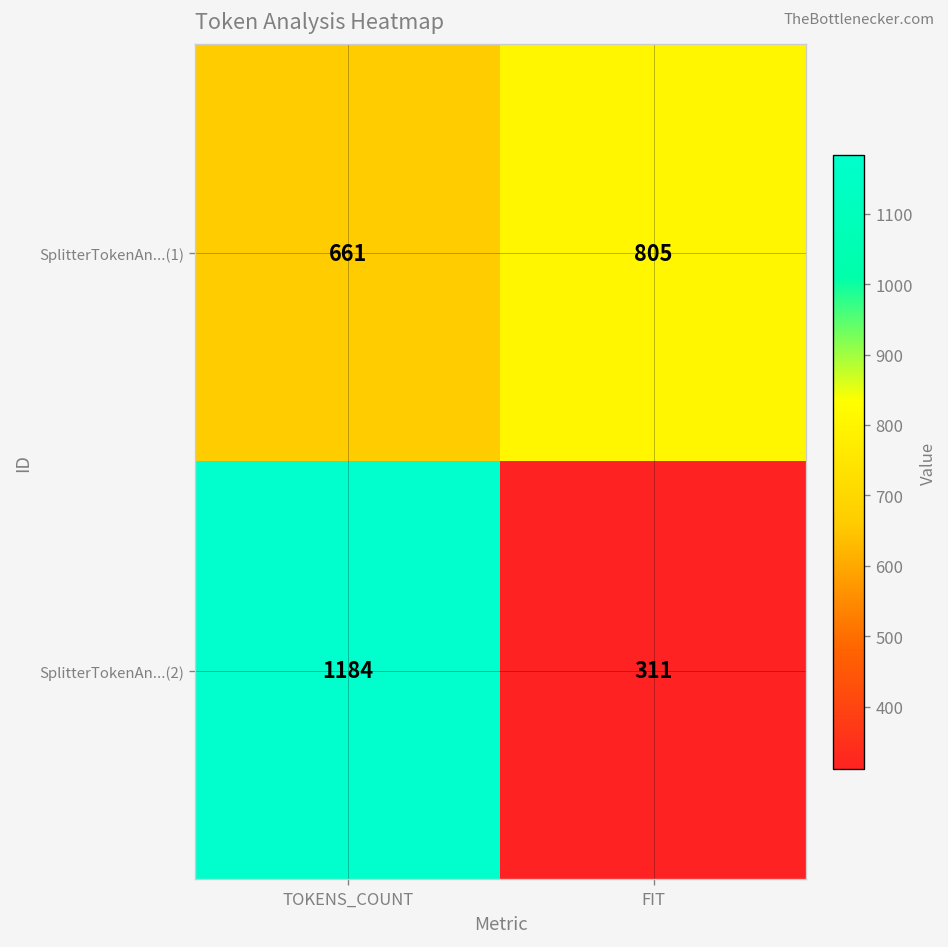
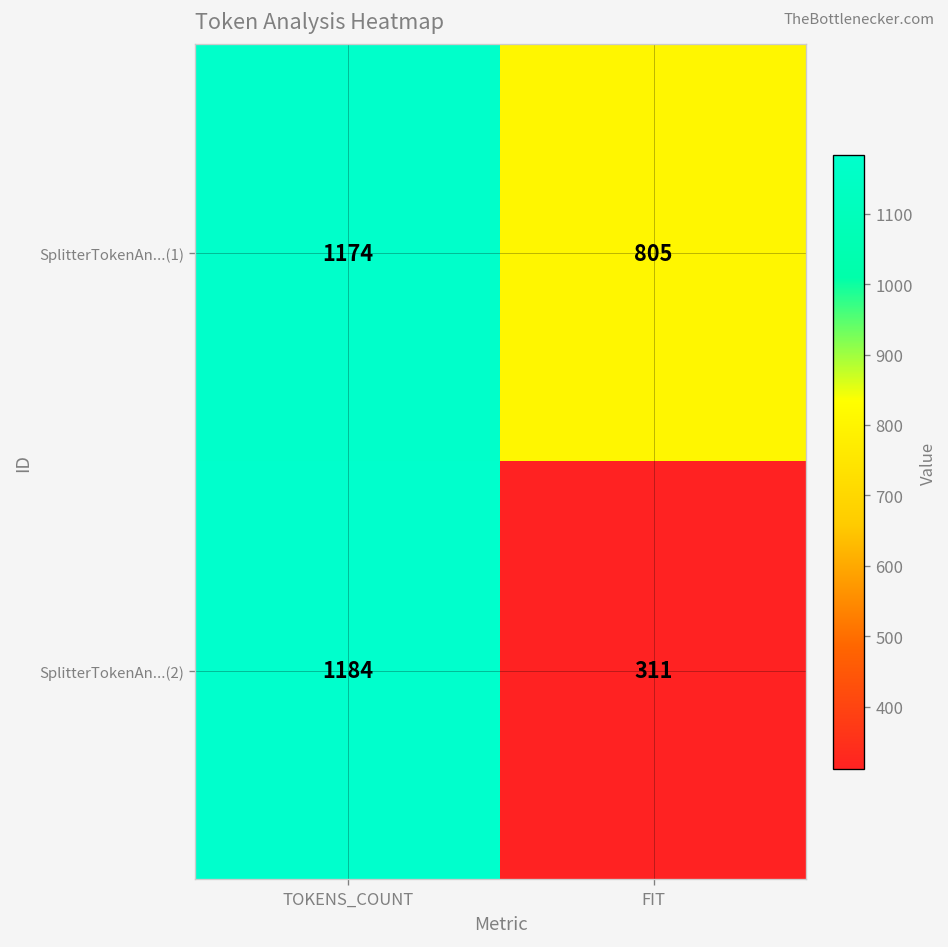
SplitterTokenAn...(1), TOKENS_COUNT: 661 -> 1174
